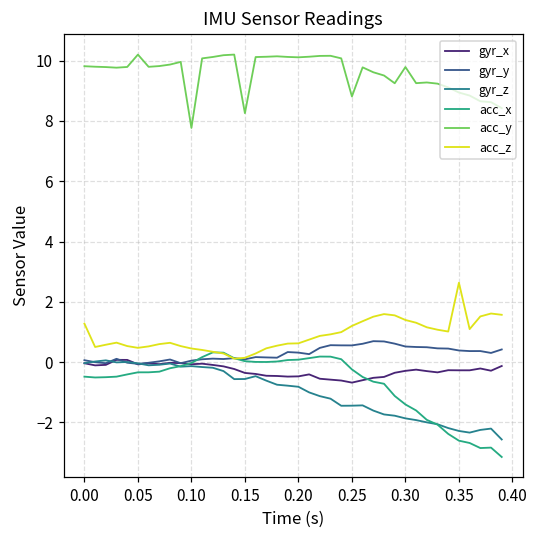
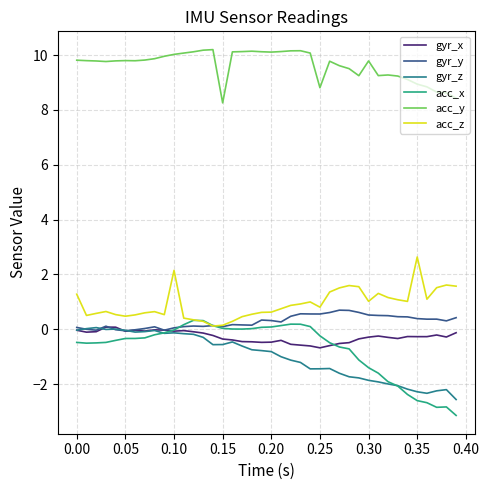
acc_y, 0.05: 10.2 -> 9.8
acc_y, 0.10: 7.8 -> 10.0
acc_z, 0.10: 0.5 -> 2.1
acc_z, 0.25: 1.2 -> 0.8
acc_z, 0.30: 1.4 -> 1.0
